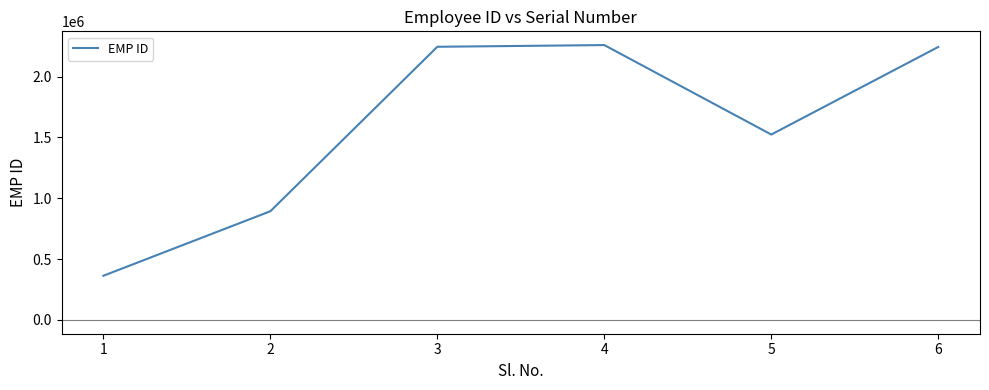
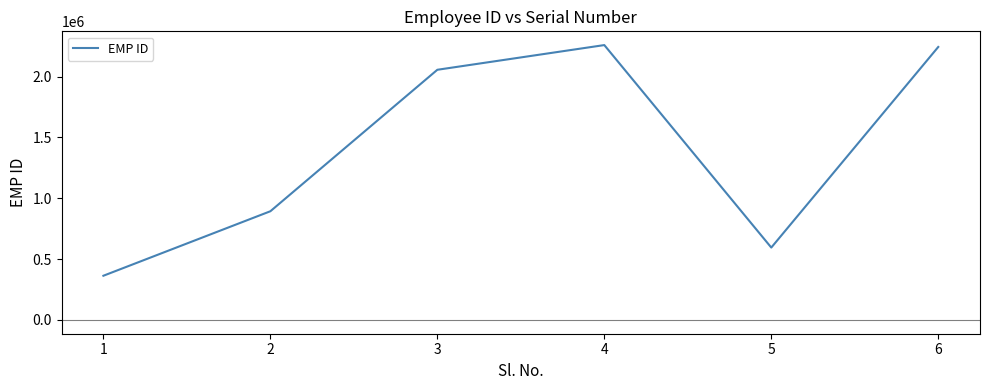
3: 2240000 -> 2060000
5: 1520000 -> 590000
